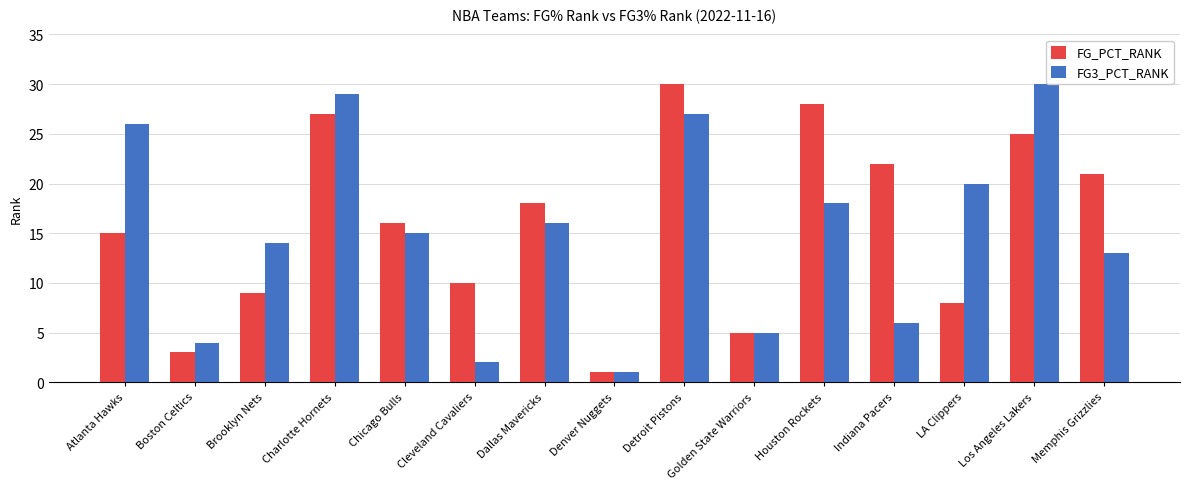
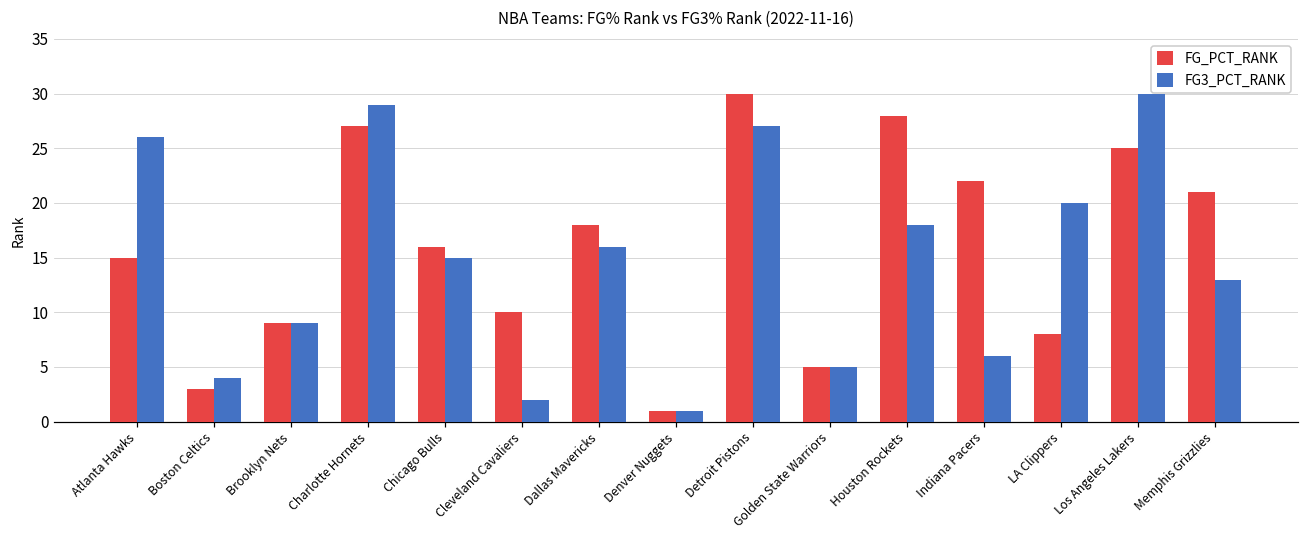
FG3_PCT_RANK, Brooklyn Nets: 14 -> 9
